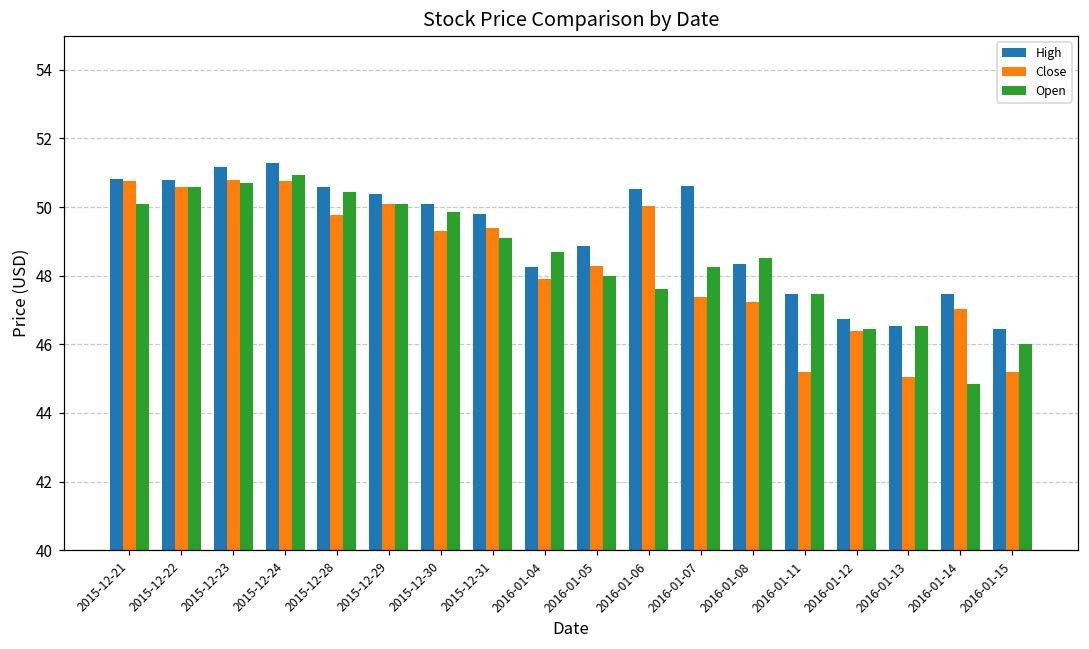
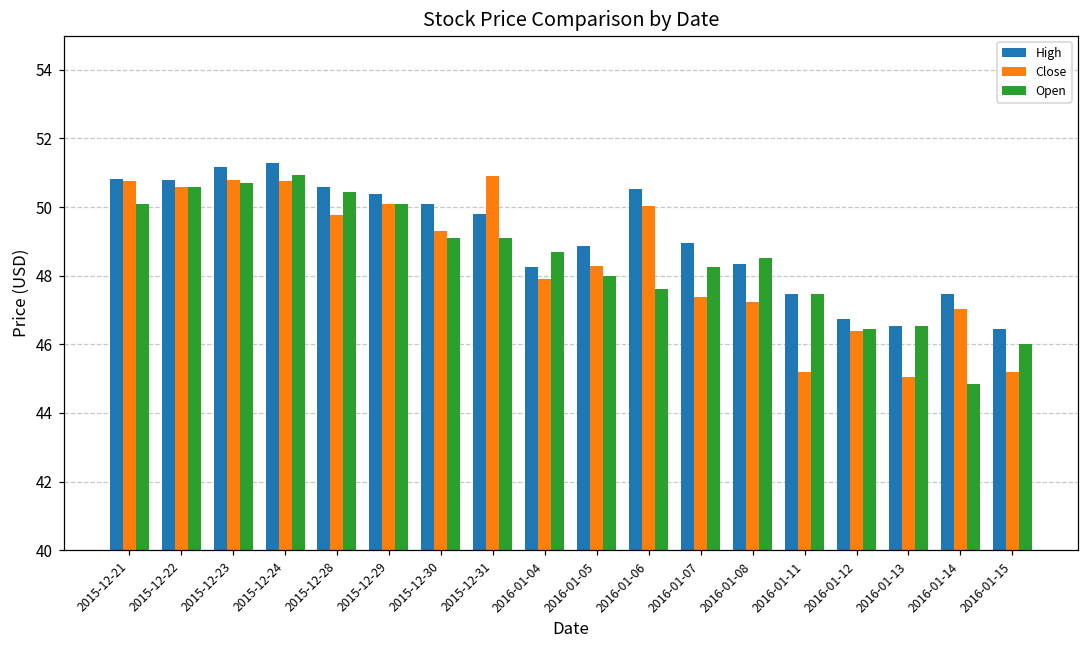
Open, 2015-12-30: 49.8 -> 49.1
Close, 2015-12-31: 49.4 -> 50.9
High, 2016-01-07: 50.6 -> 48.9
